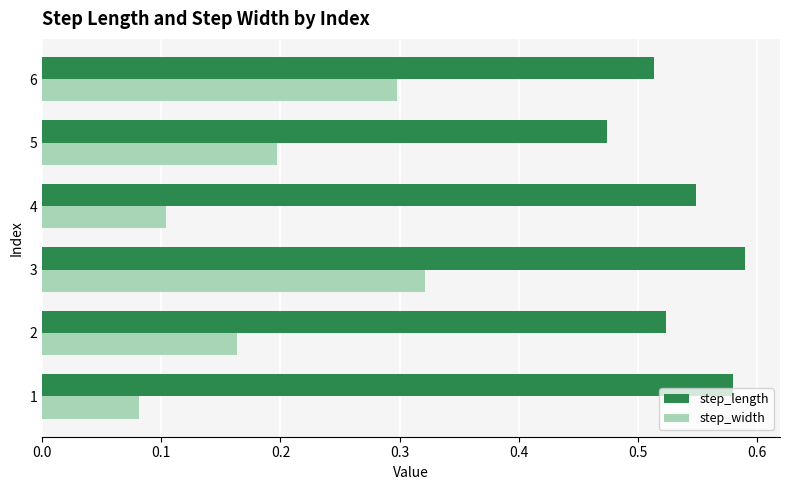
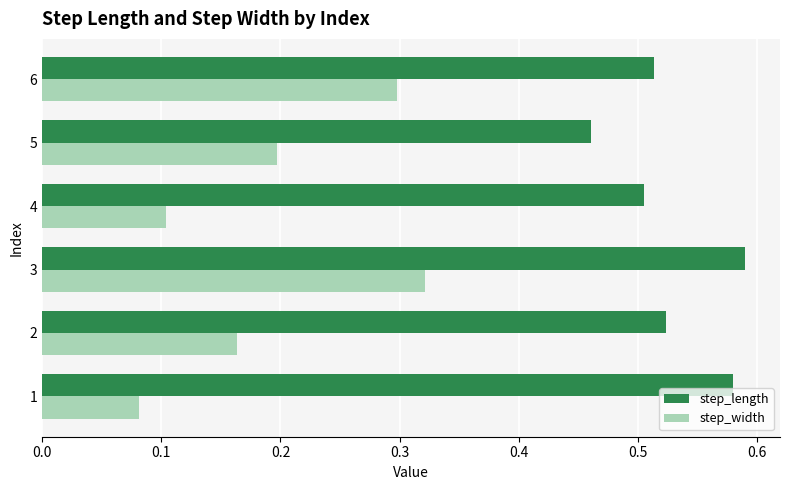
step_length, 5: 0.474 -> 0.461
step_length, 4: 0.549 -> 0.505
